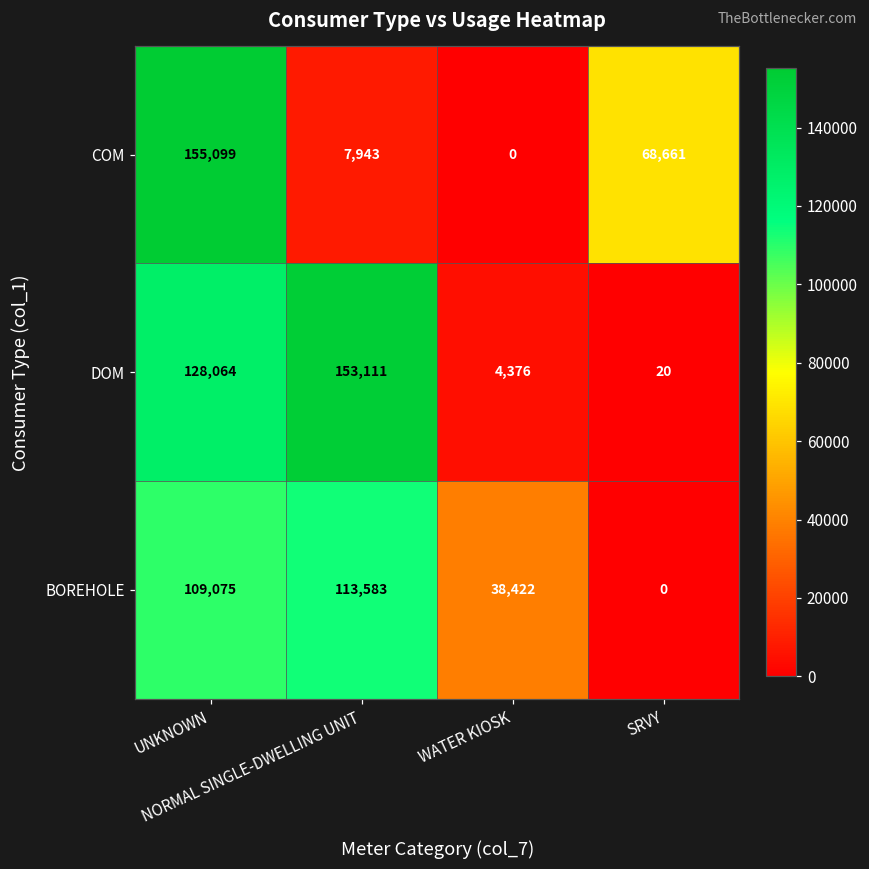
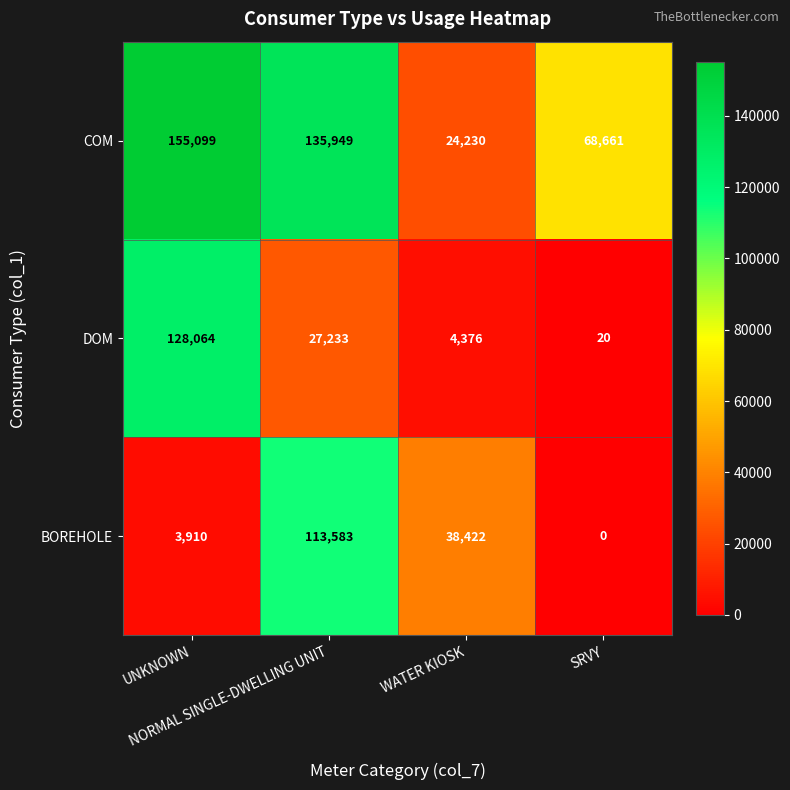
COM, NORMAL SINGLE-DWELLING UNIT: 7,943 -> 135,949
COM, WATER KIOSK: 0 -> 24,230
DOM, NORMAL SINGLE-DWELLING UNIT: 153,111 -> 27,233
BOREHOLE, UNKNOWN: 109,075 -> 3,910
